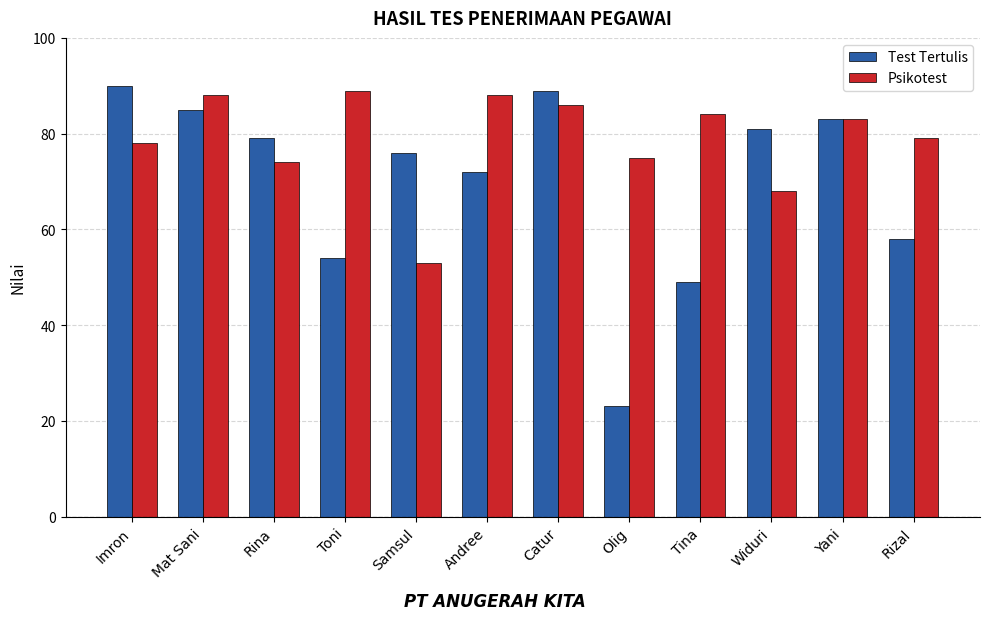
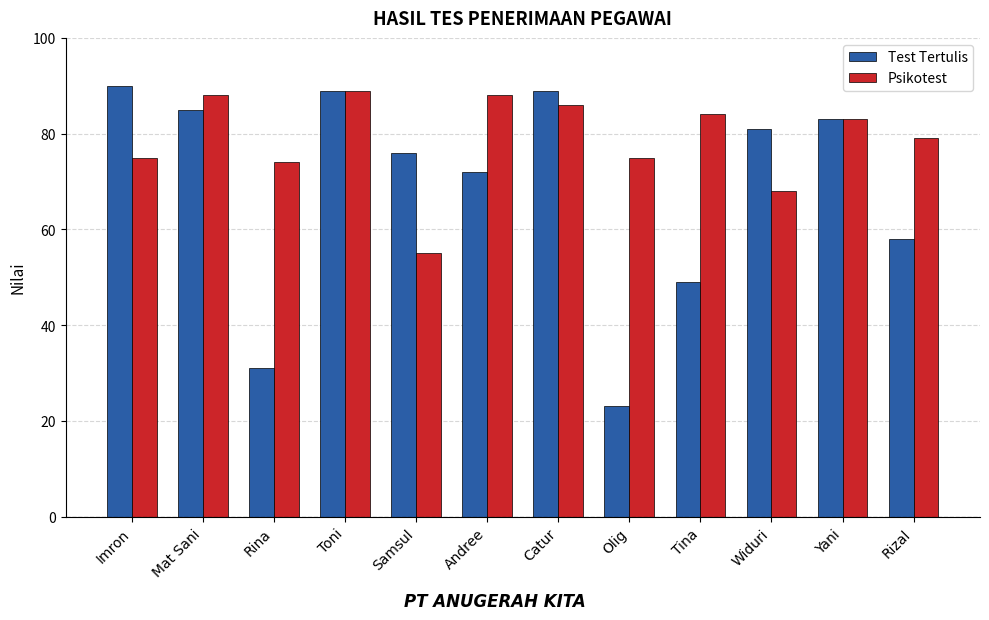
Psikotest, Imron: 78 -> 75
Test Tertulis, Rina: 79 -> 31
Test Tertulis, Toni: 54 -> 89
Psikotest, Samsul: 53 -> 55
